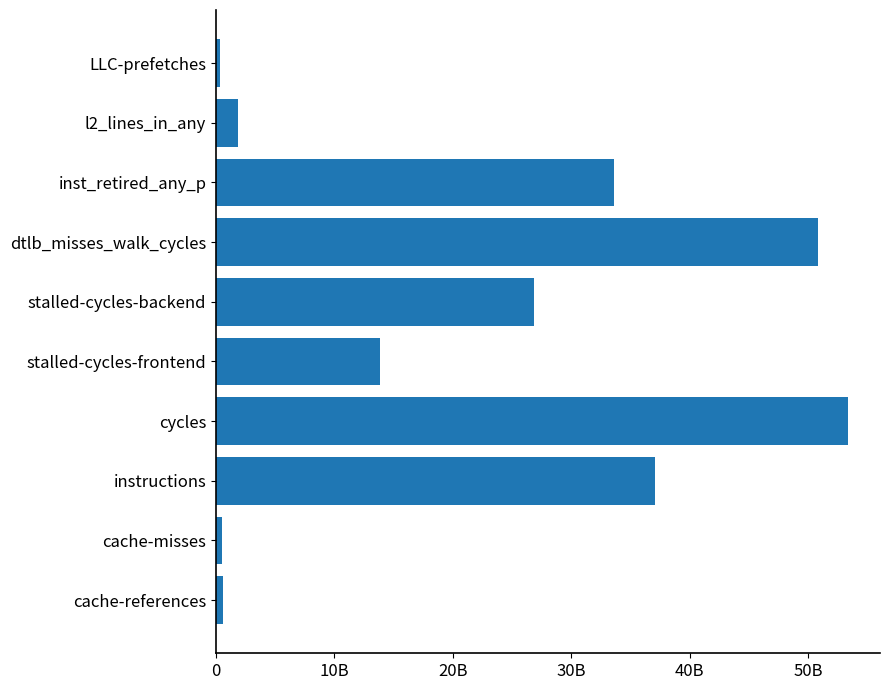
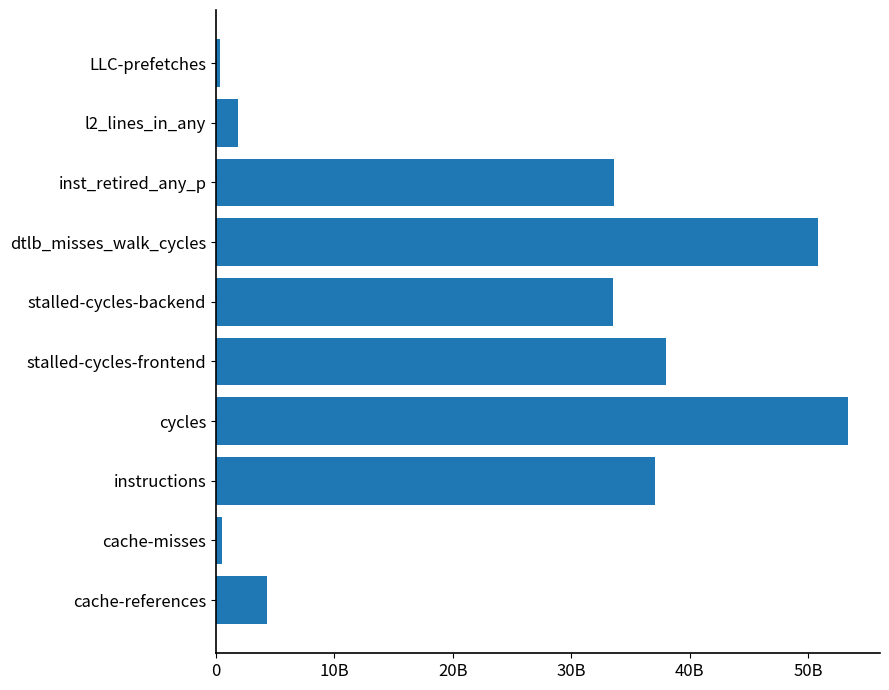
stalled-cycles-backend: 26900000000 -> 33500000000
stalled-cycles-frontend: 13900000000 -> 38000000000
cache-references: 600000000 -> 4300000000
